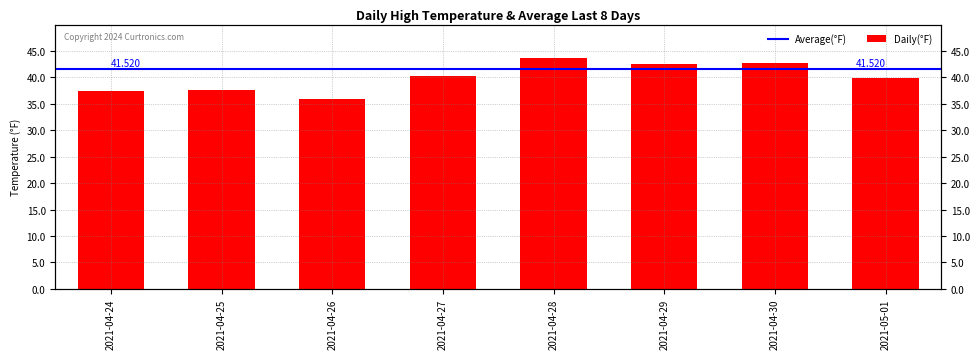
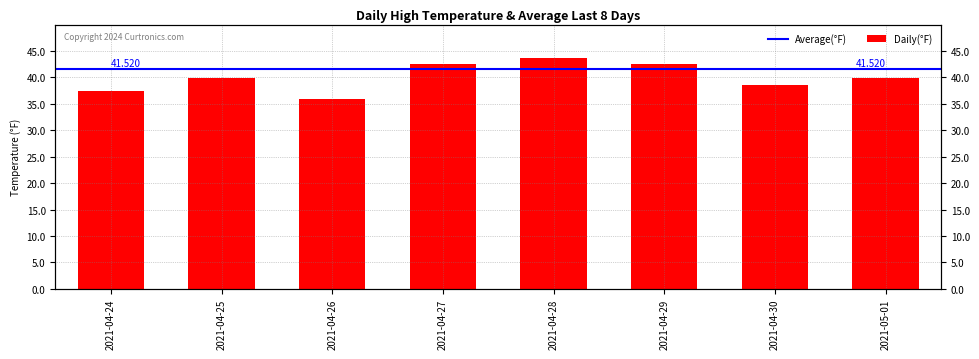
2021-04-25: 38 -> 40
2021-04-27: 40 -> 43
2021-04-30: 43 -> 39
